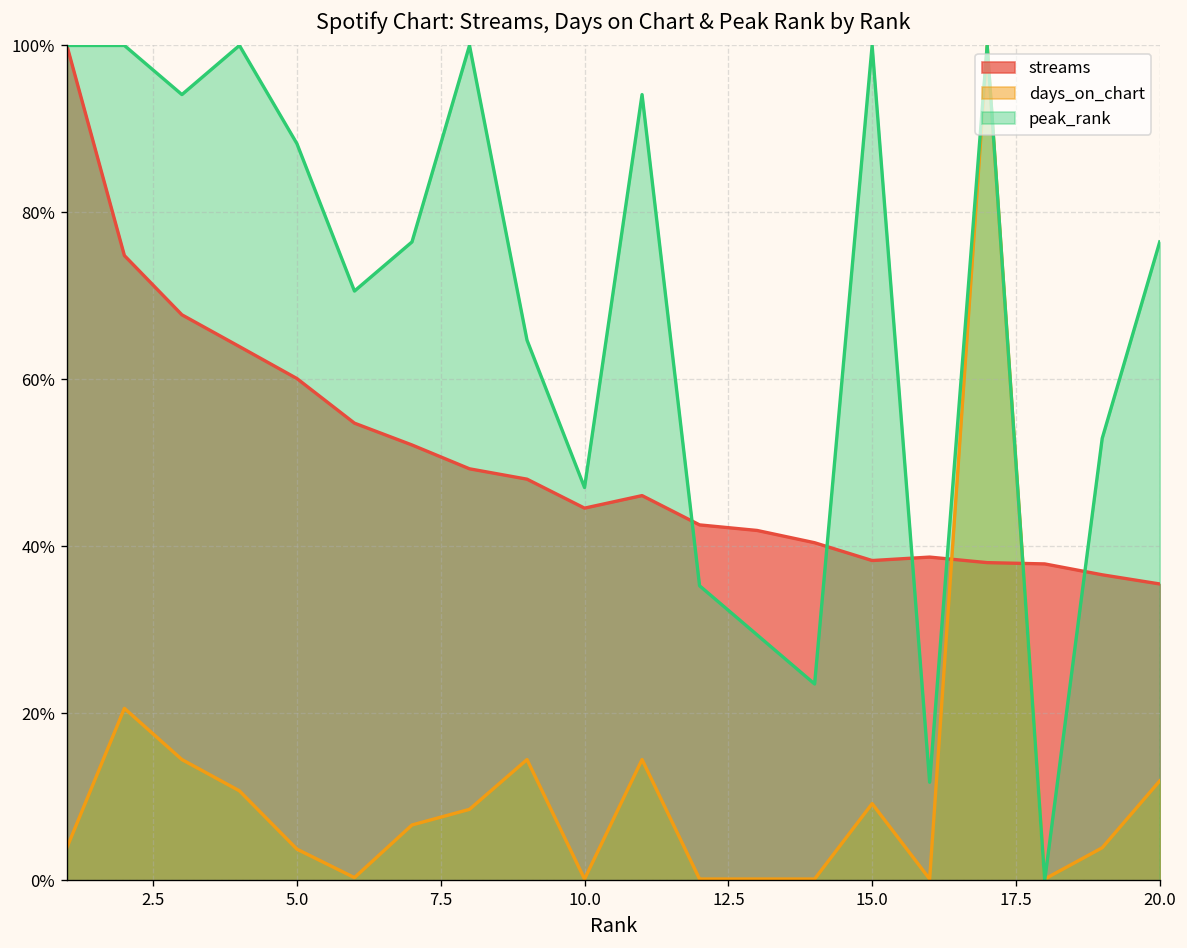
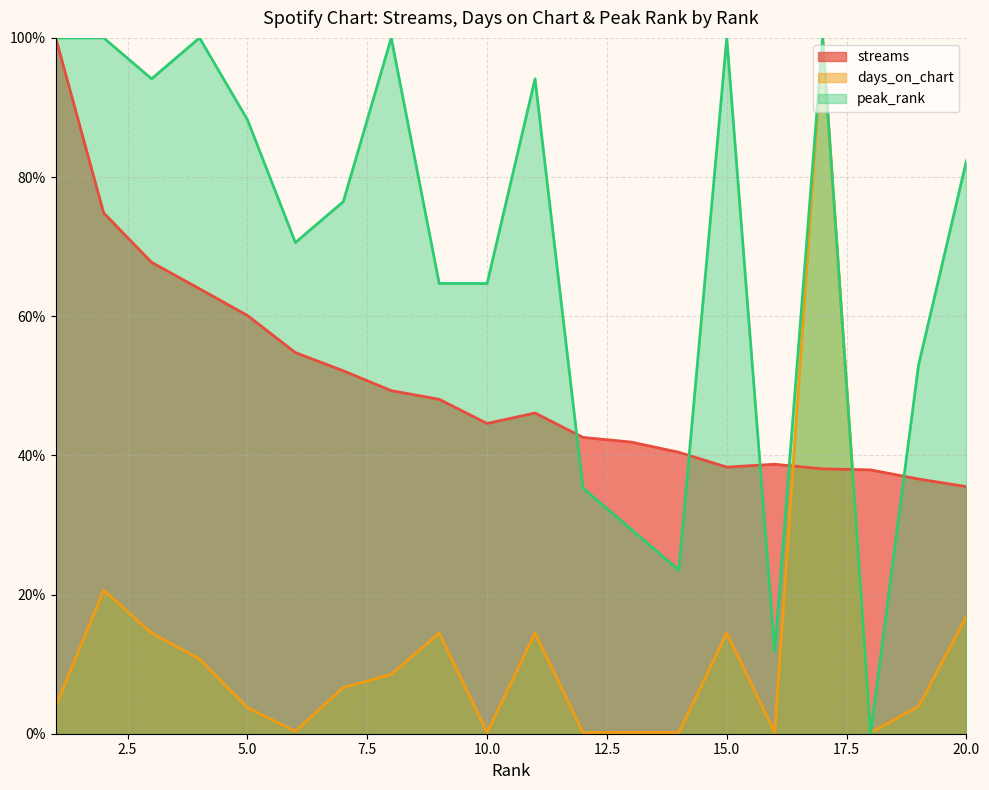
peak_rank, 10.0: 47% -> 65%
days_on_chart, 15.0: 9% -> 14%
days_on_chart, 20.0: 12% -> 17%
peak_rank, 20.0: 76% -> 82%
